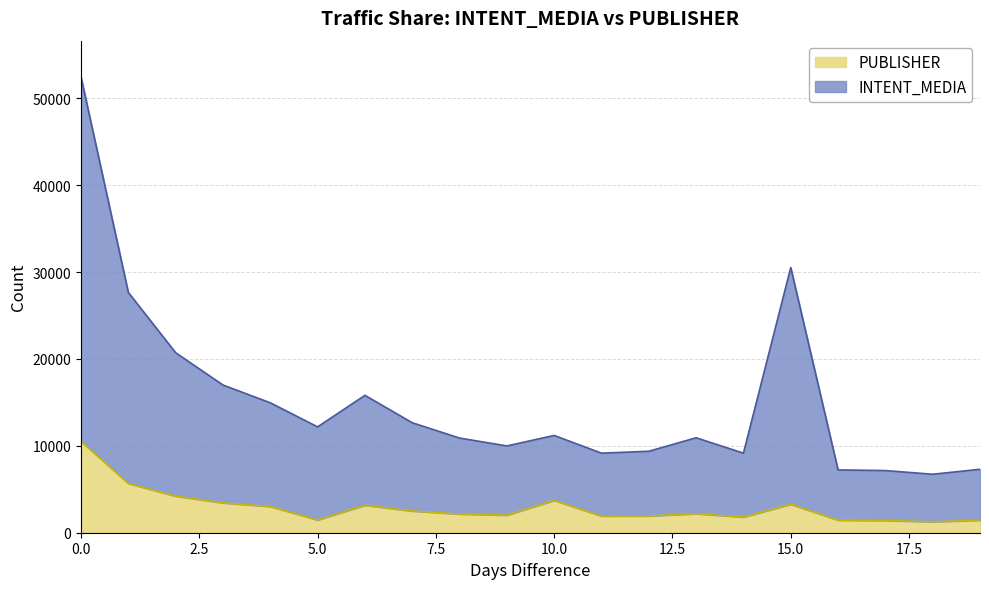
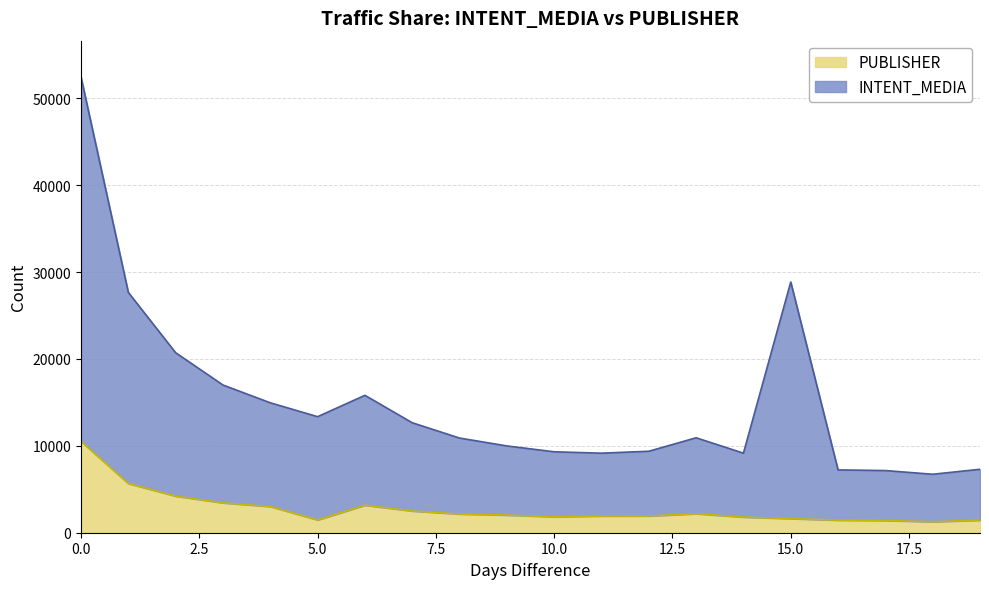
INTENT_MEDIA, 5.0: 11000 -> 12000
PUBLISHER, 10.0: 4000 -> 2000
PUBLISHER, 15.0: 3000 -> 2000
